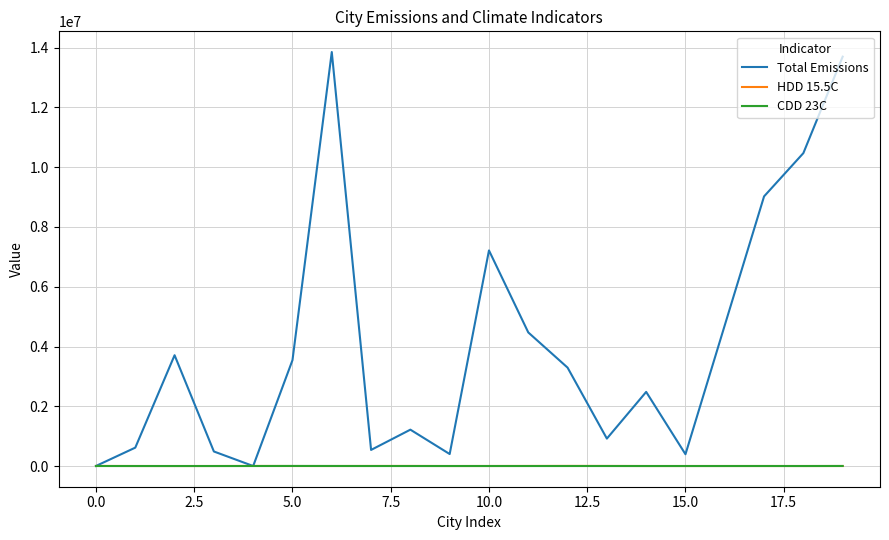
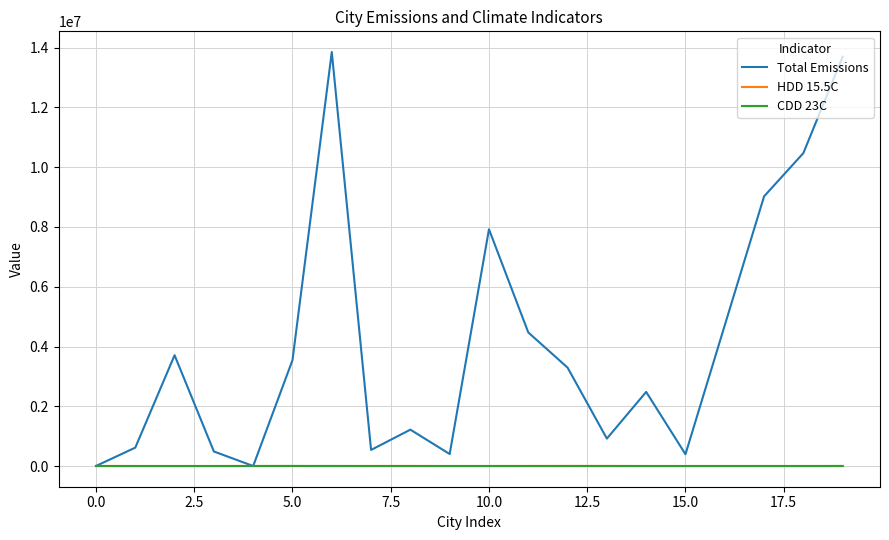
Total Emissions, 10.0: 7200000 -> 7900000
